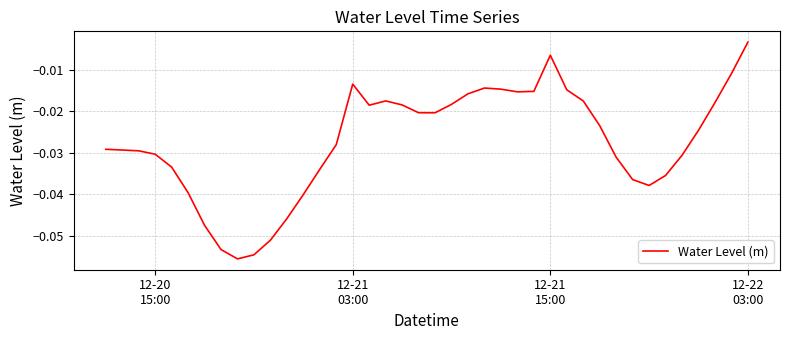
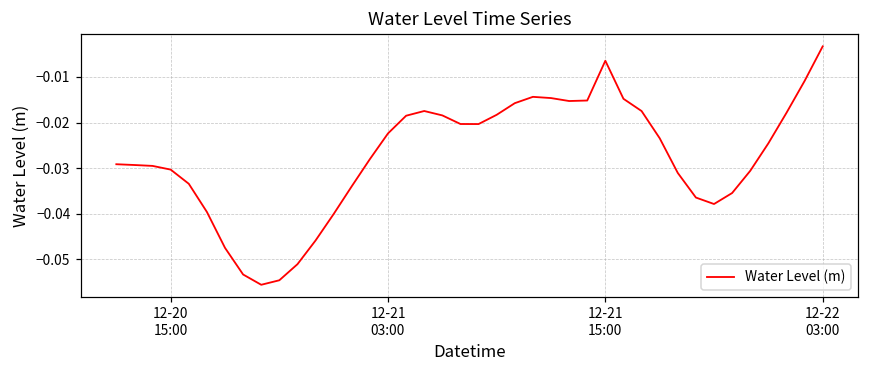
12-21 03:00: -0.013 -> -0.022
